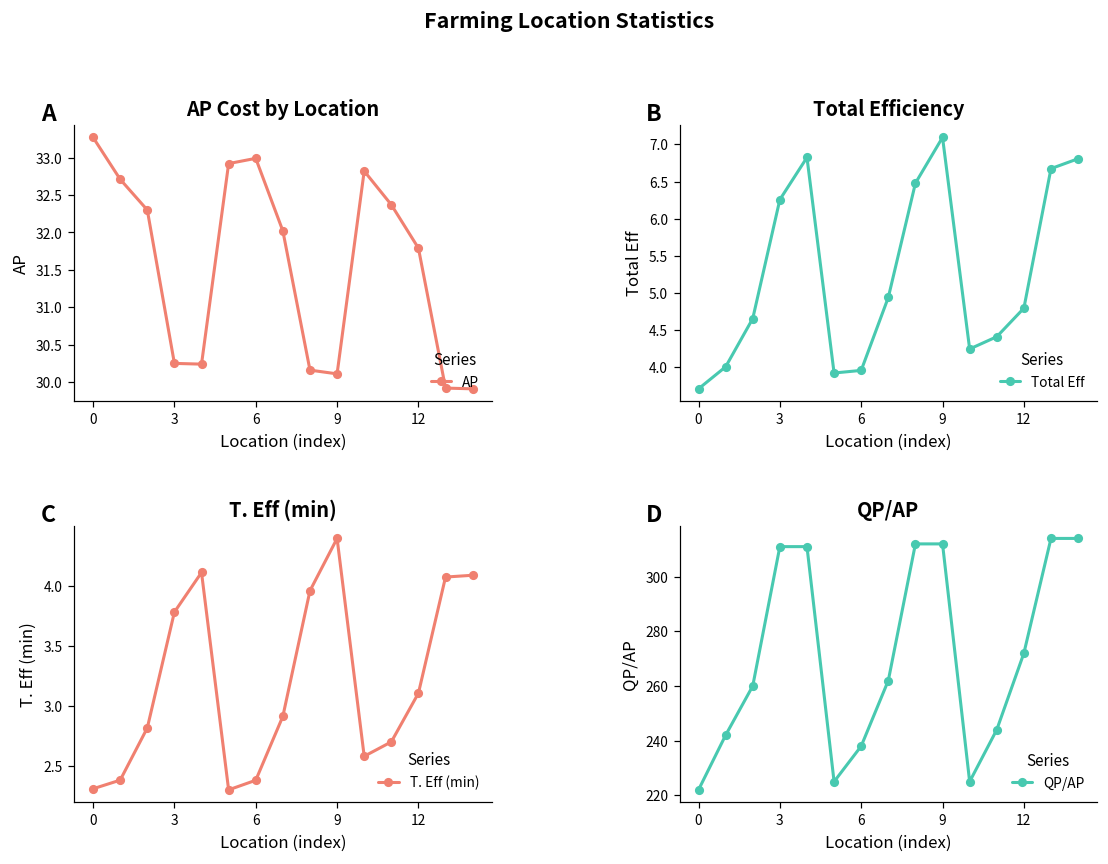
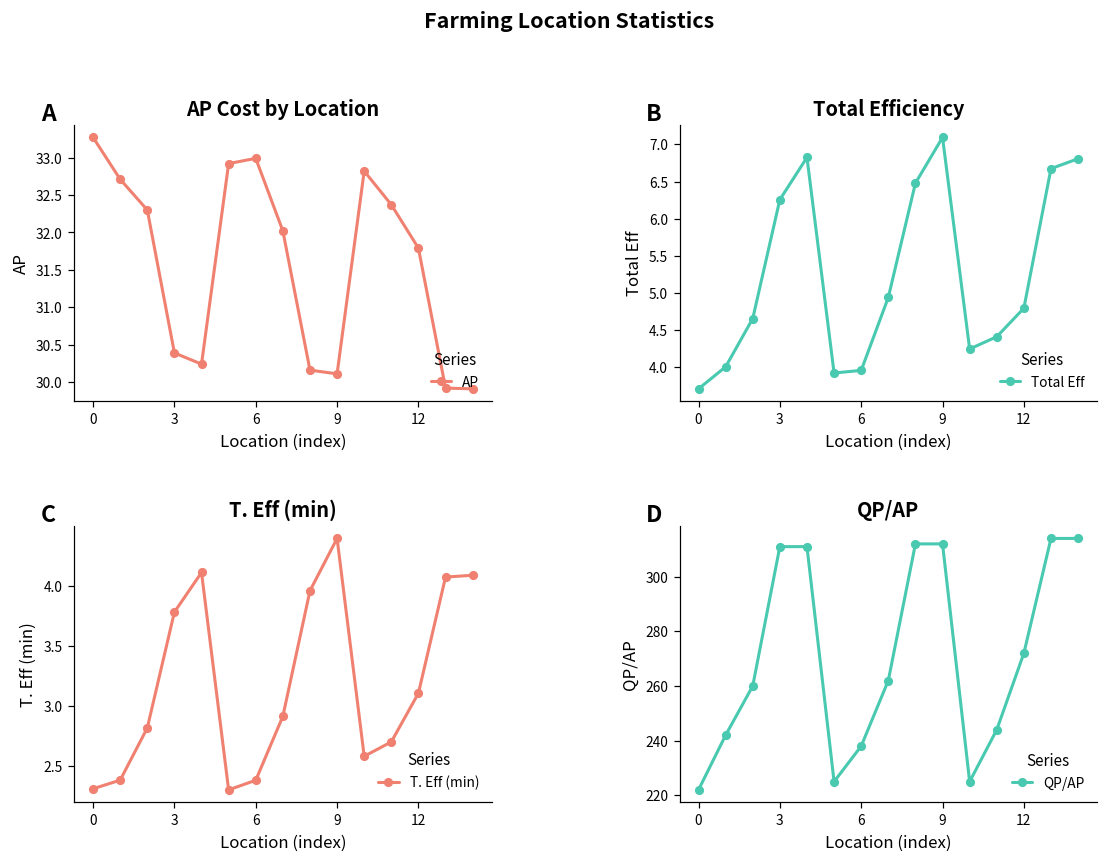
AP Cost by Location, 3: 30.3 -> 30.4
